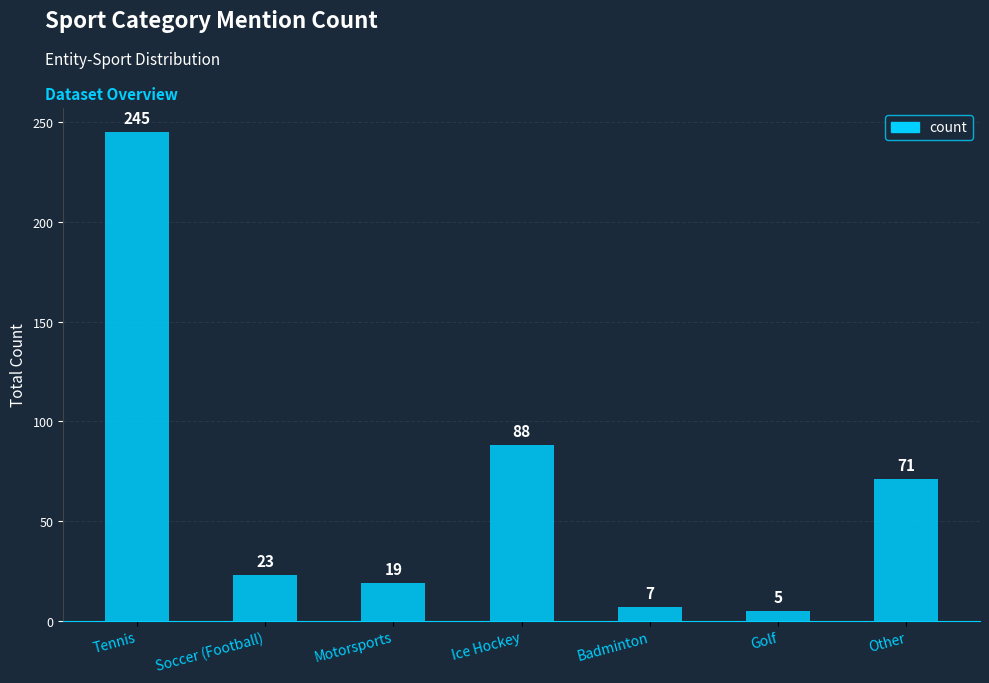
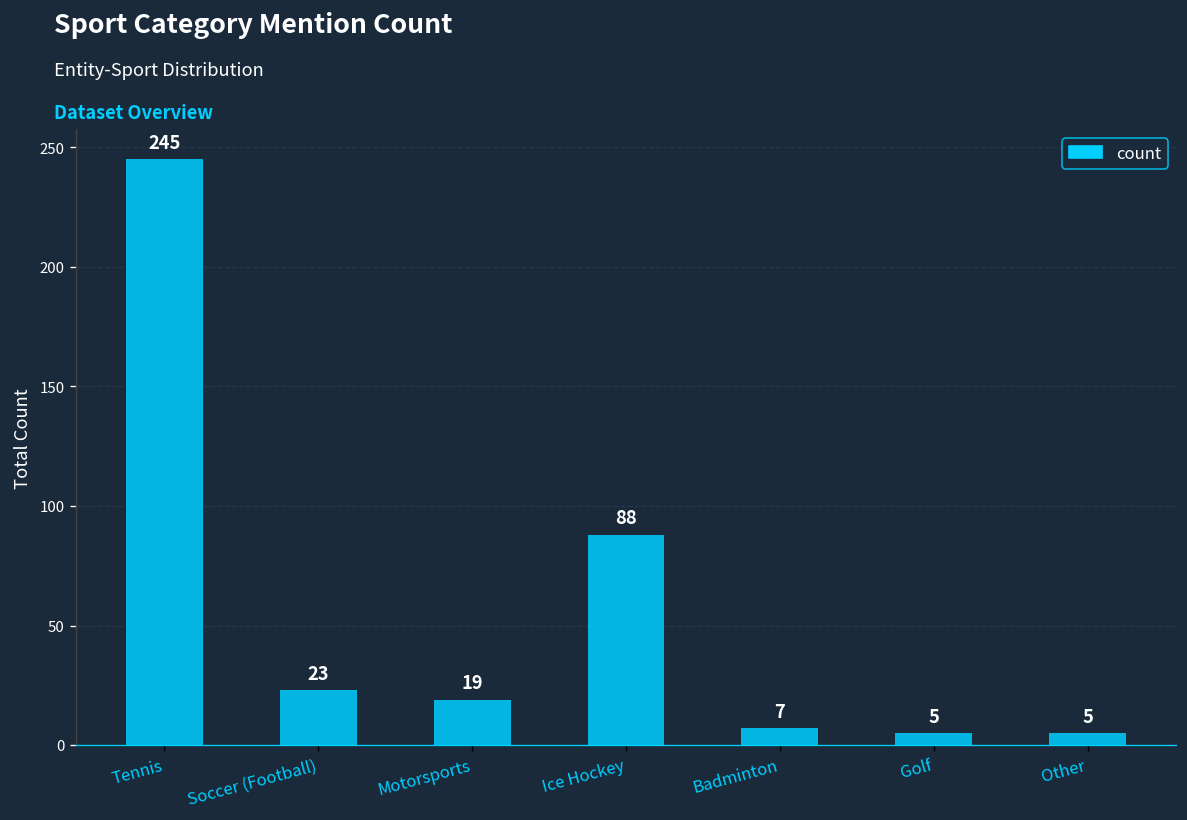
Other: 71 -> 5
